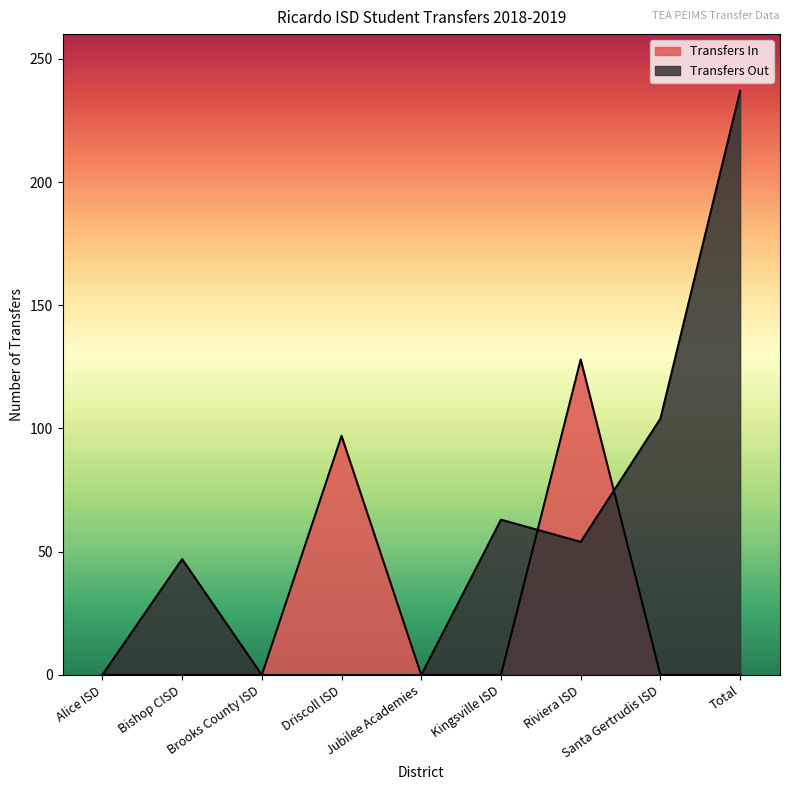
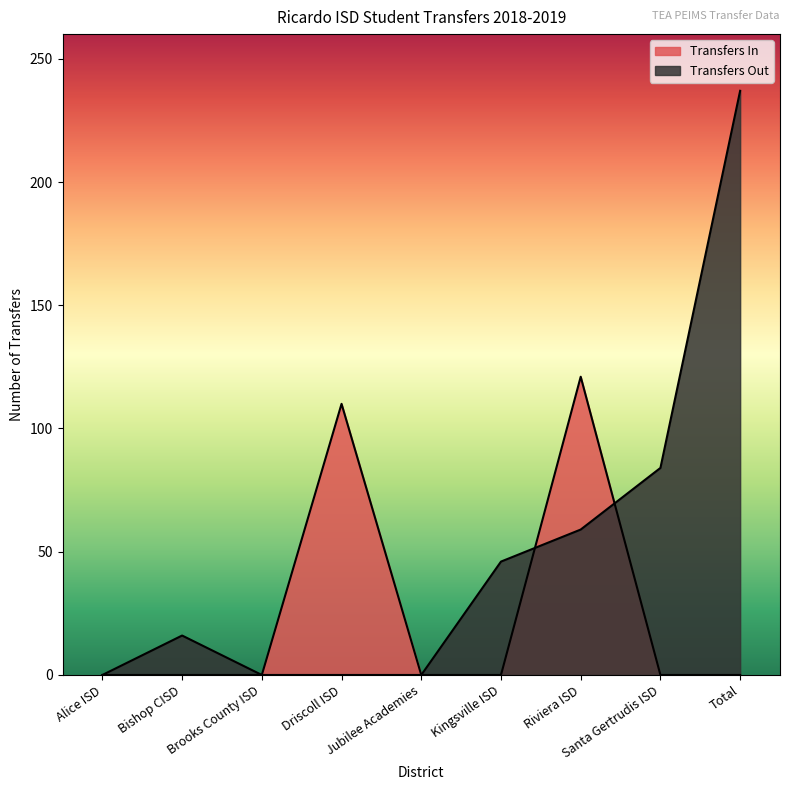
Transfers Out, Bishop CISD: 47 -> 16
Transfers In, Driscoll ISD: 97 -> 110
Transfers Out, Kingsville ISD: 63 -> 46
Transfers In, Riviera ISD: 128 -> 121
Transfers Out, Riviera ISD: 54 -> 59
Transfers Out, Santa Gertrudis ISD: 104 -> 84
